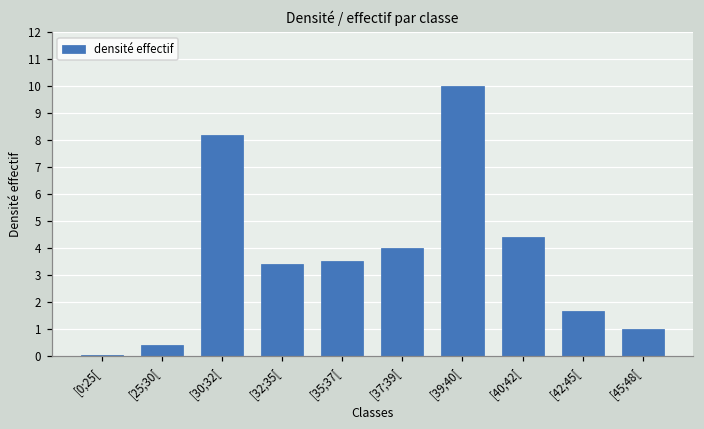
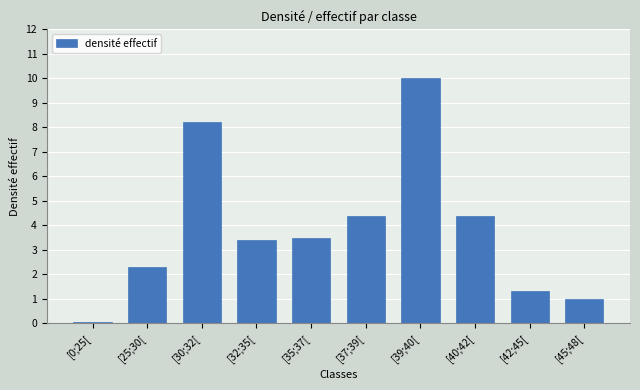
[25;30[: 0.4 -> 2.3
[37;39[: 4.0 -> 4.4
[42;45[: 1.7 -> 1.3
